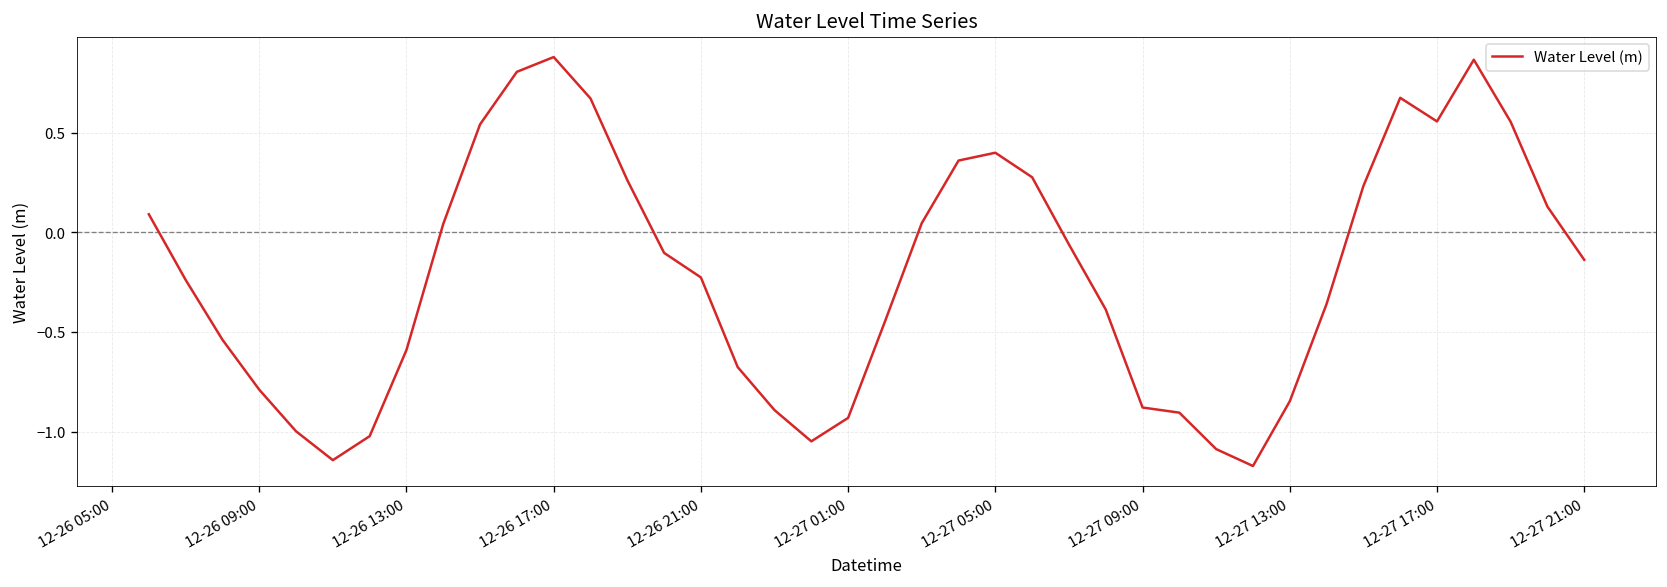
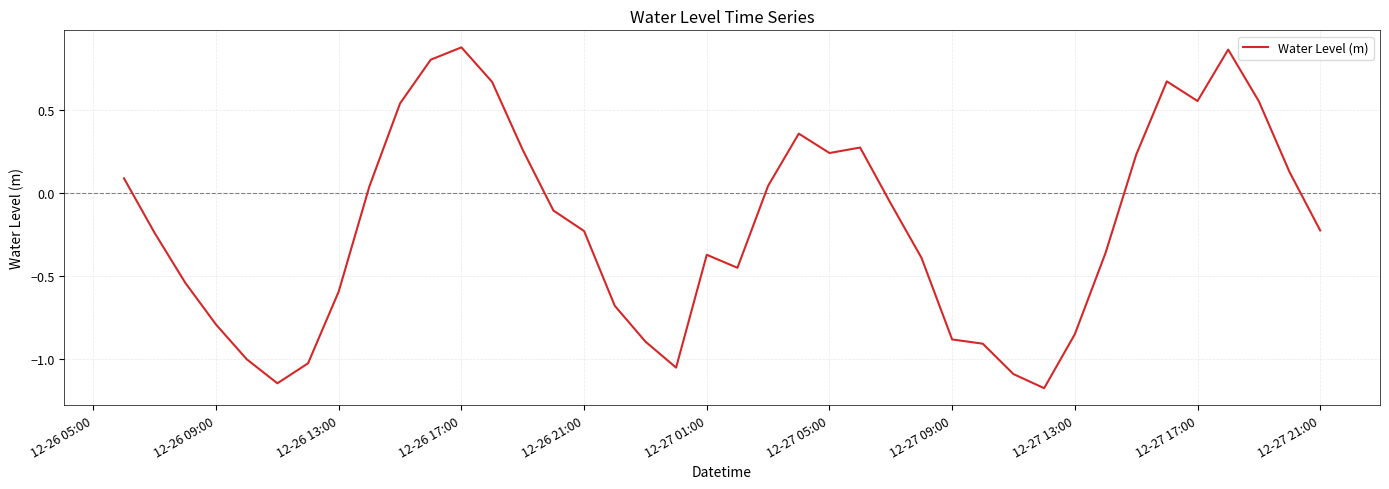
12-27 01:00: -0.93 -> -0.37
12-27 05:00: 0.40 -> 0.24
12-27 21:00: -0.14 -> -0.22
